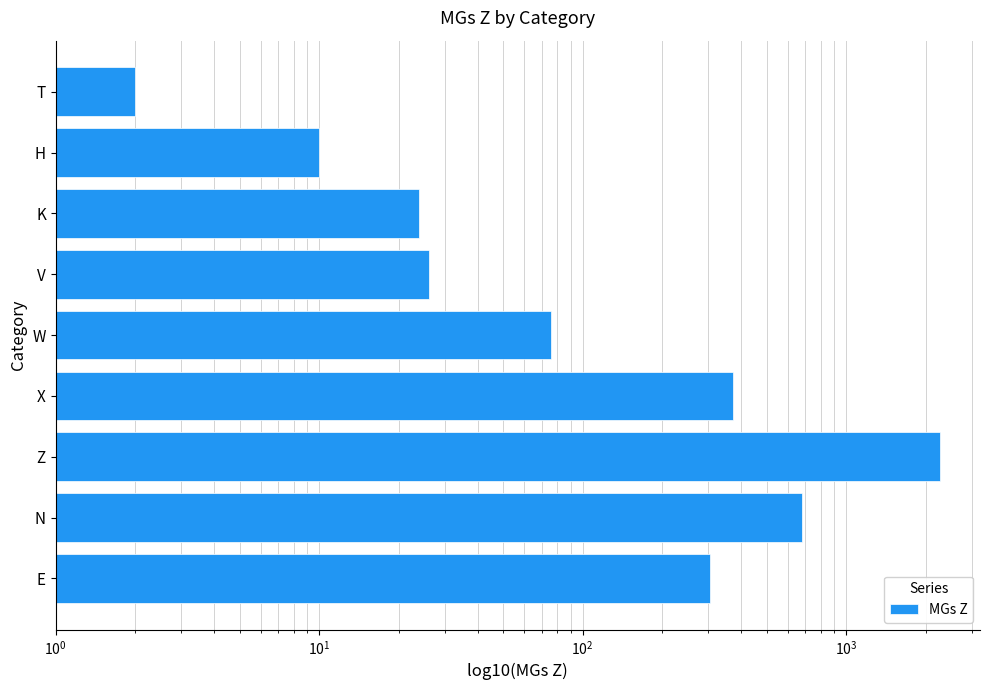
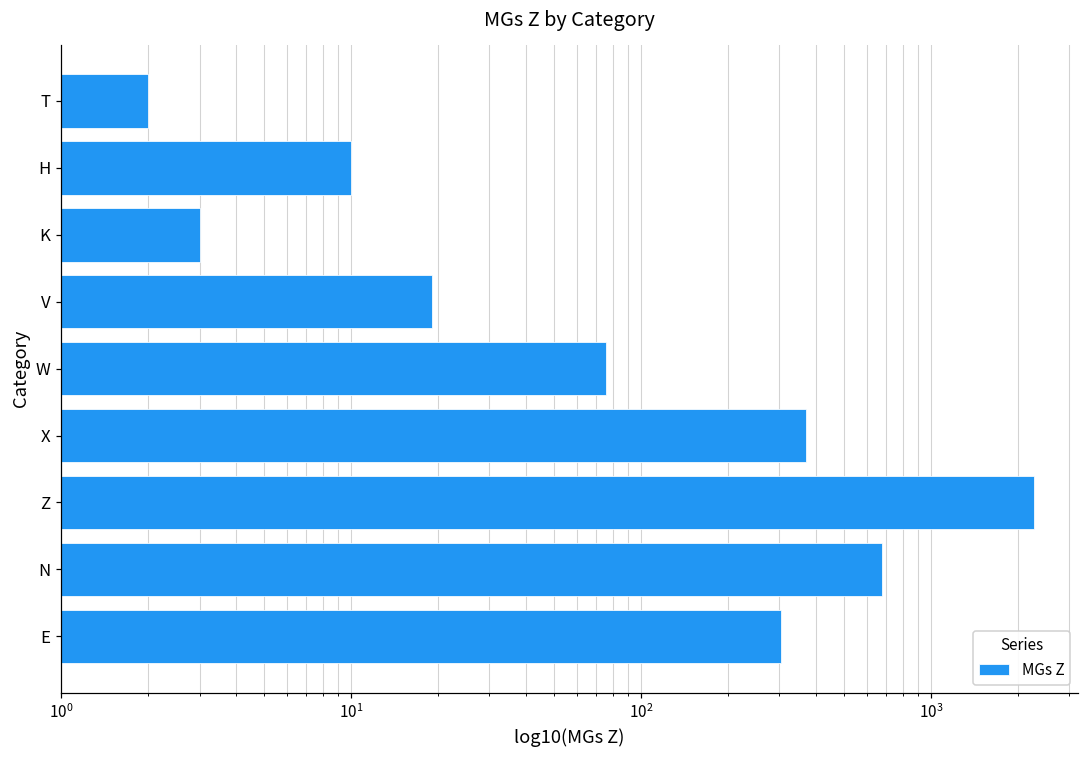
K: 24 -> 3
V: 26 -> 19
